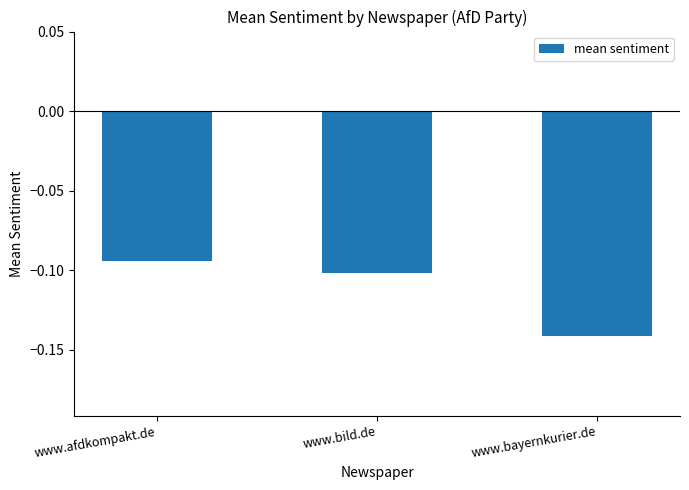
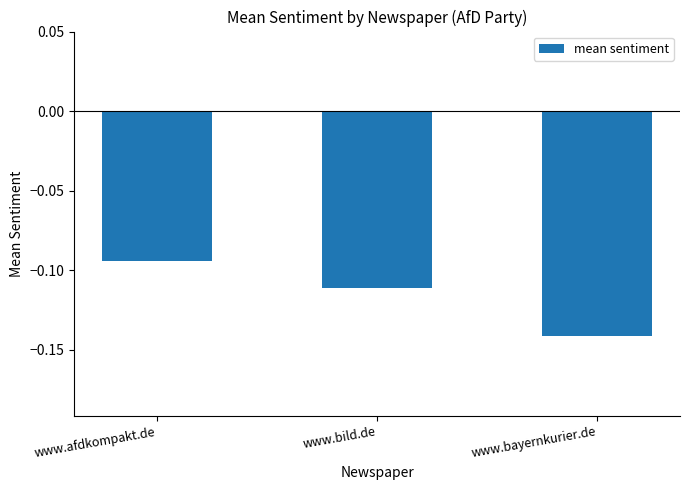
www.bild.de: -0.102 -> -0.111
